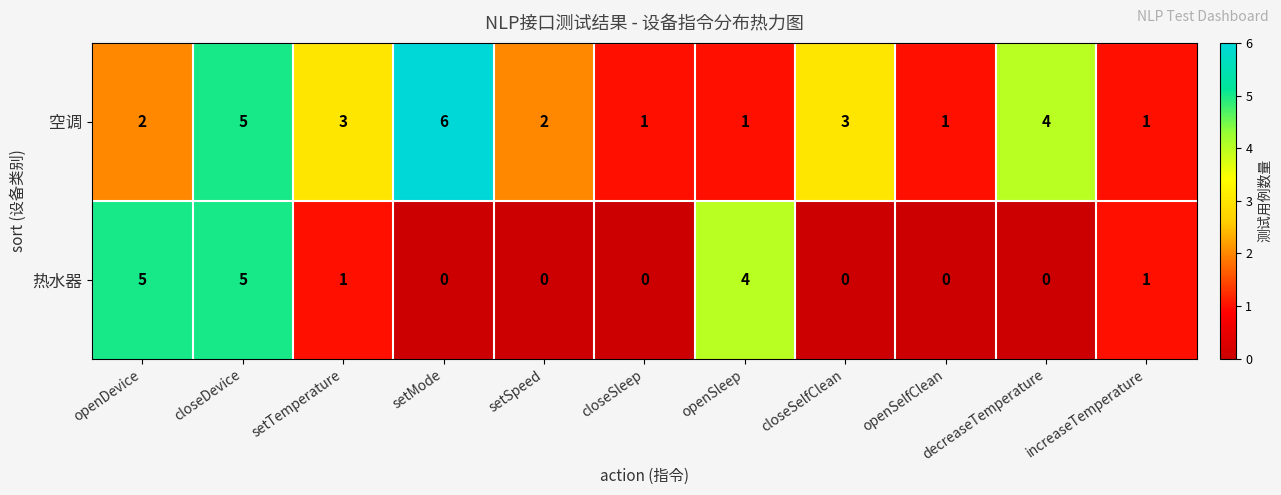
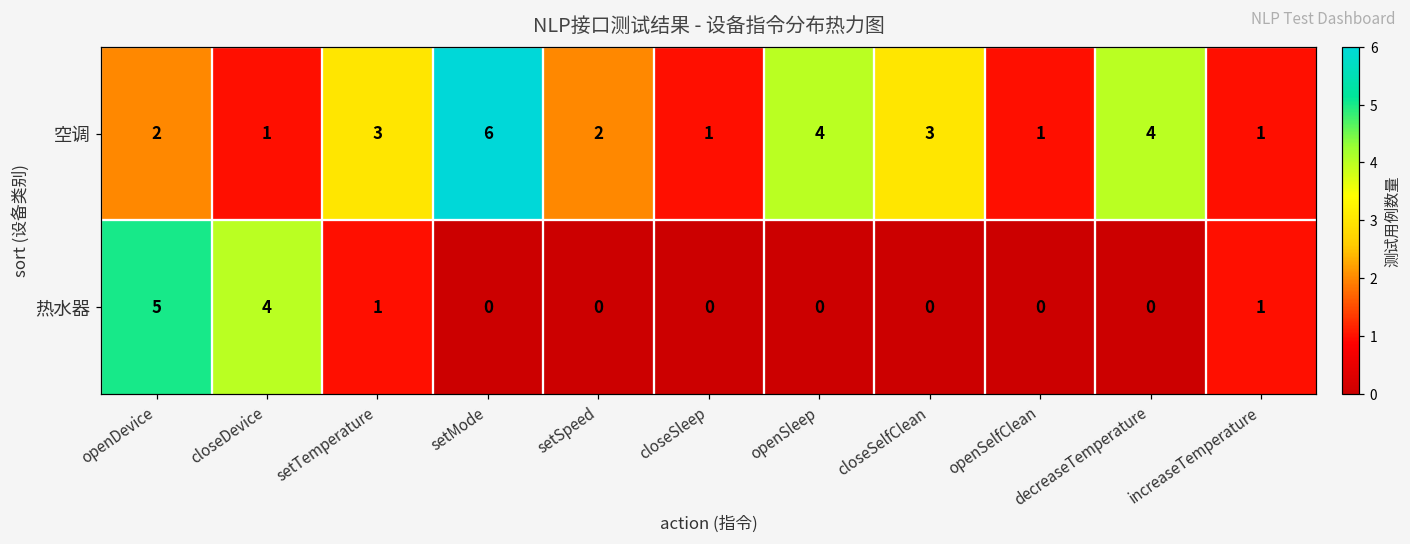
空调, closeDevice: 5 -> 1
空调, openSleep: 1 -> 4
热水器, closeDevice: 5 -> 4
热水器, openSleep: 4 -> 0
